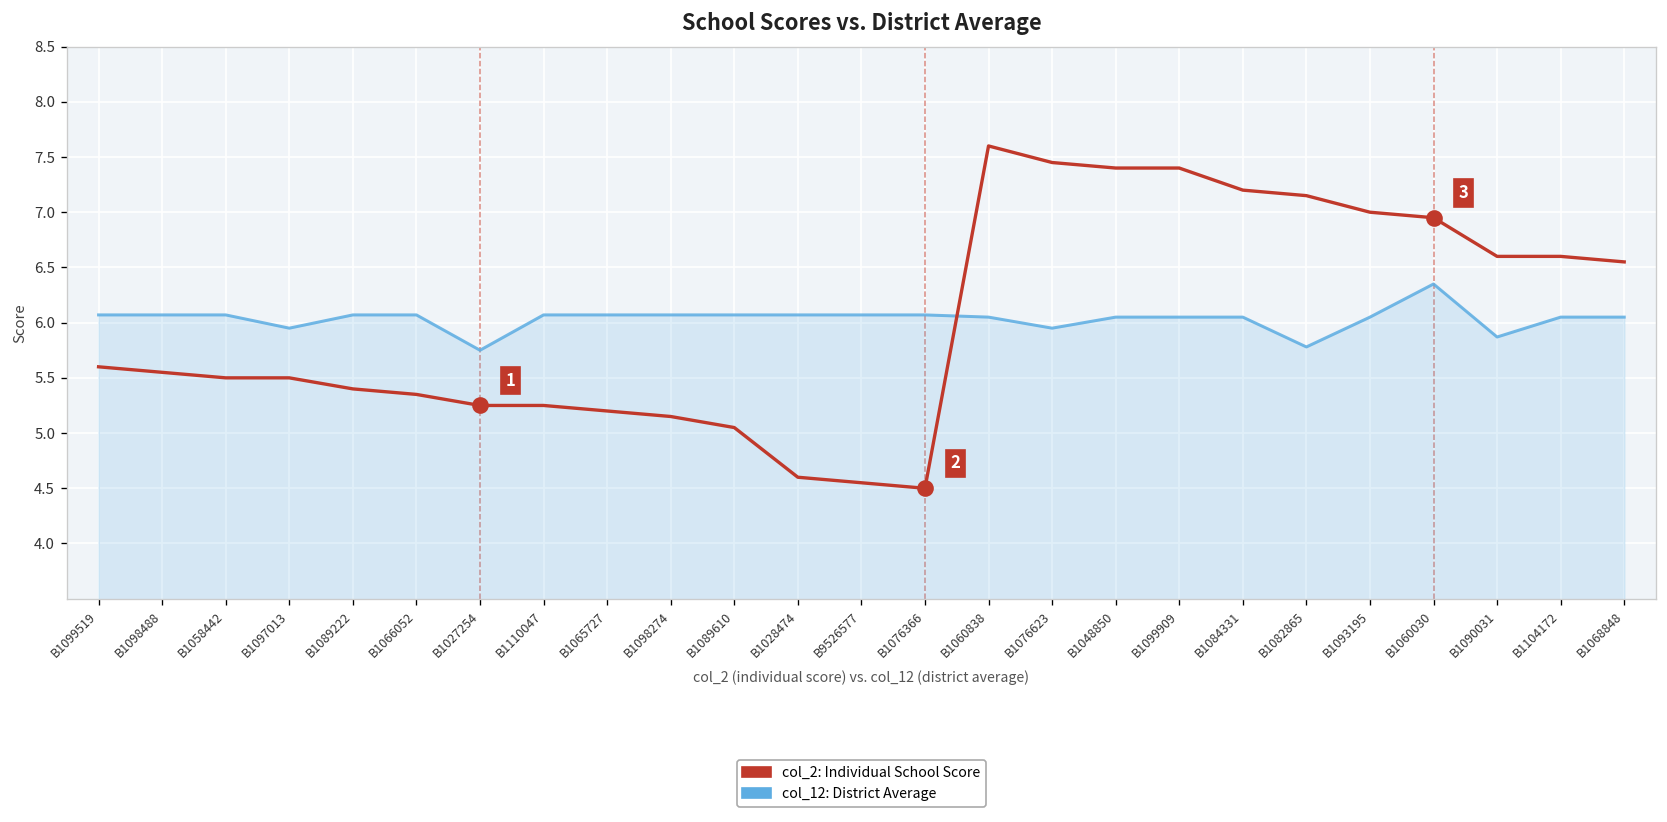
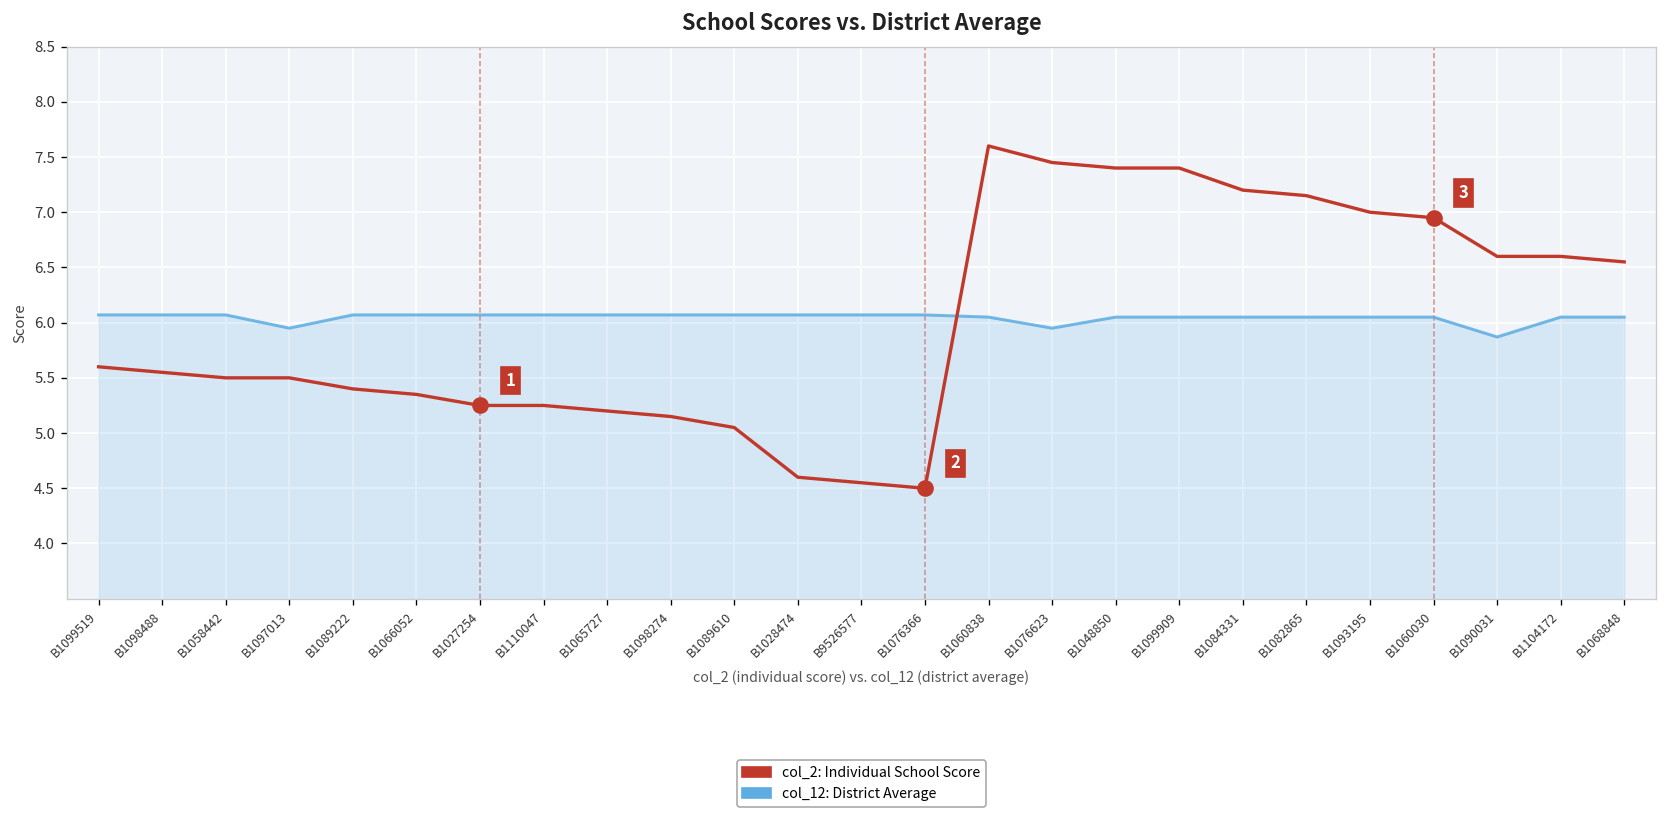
col_12: District Average, B1027254: 5.8 -> 6.1
col_12: District Average, B1082865: 5.8 -> 6.1
col_12: District Average, B1060030: 6.4 -> 6.1
